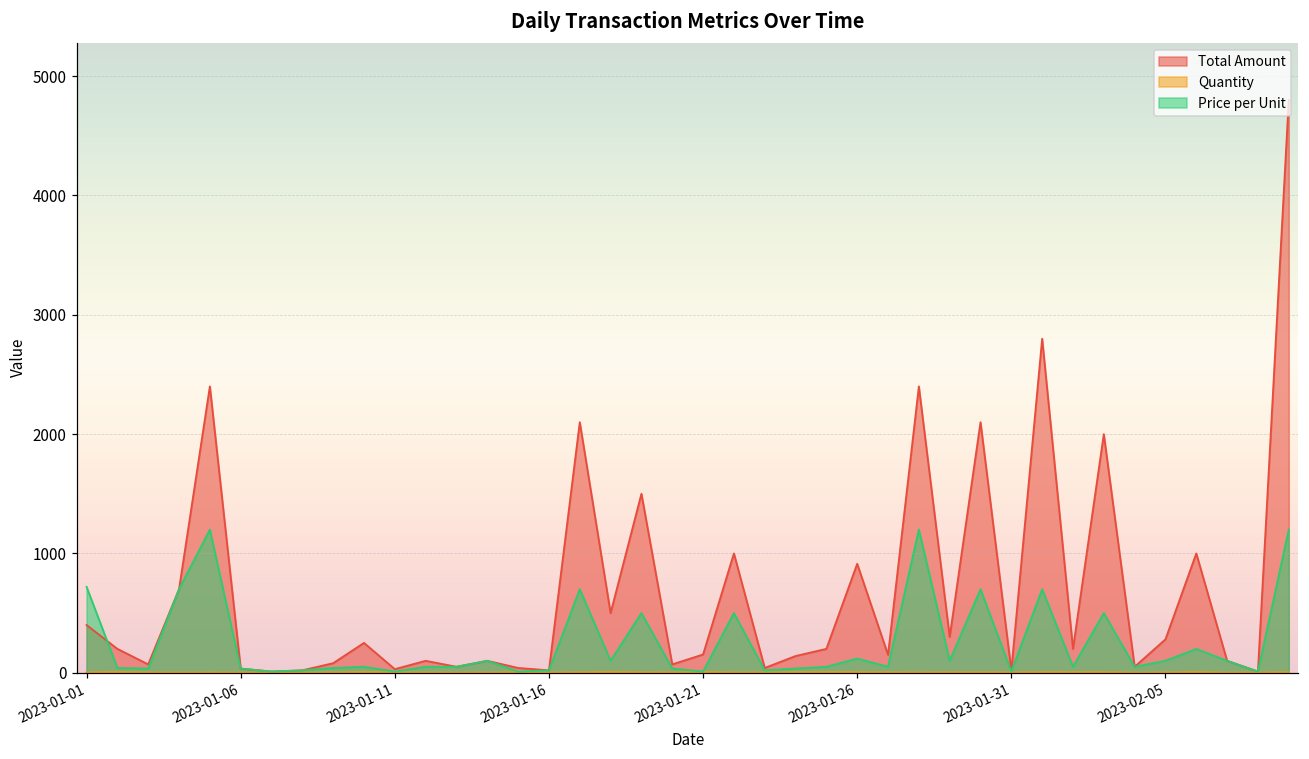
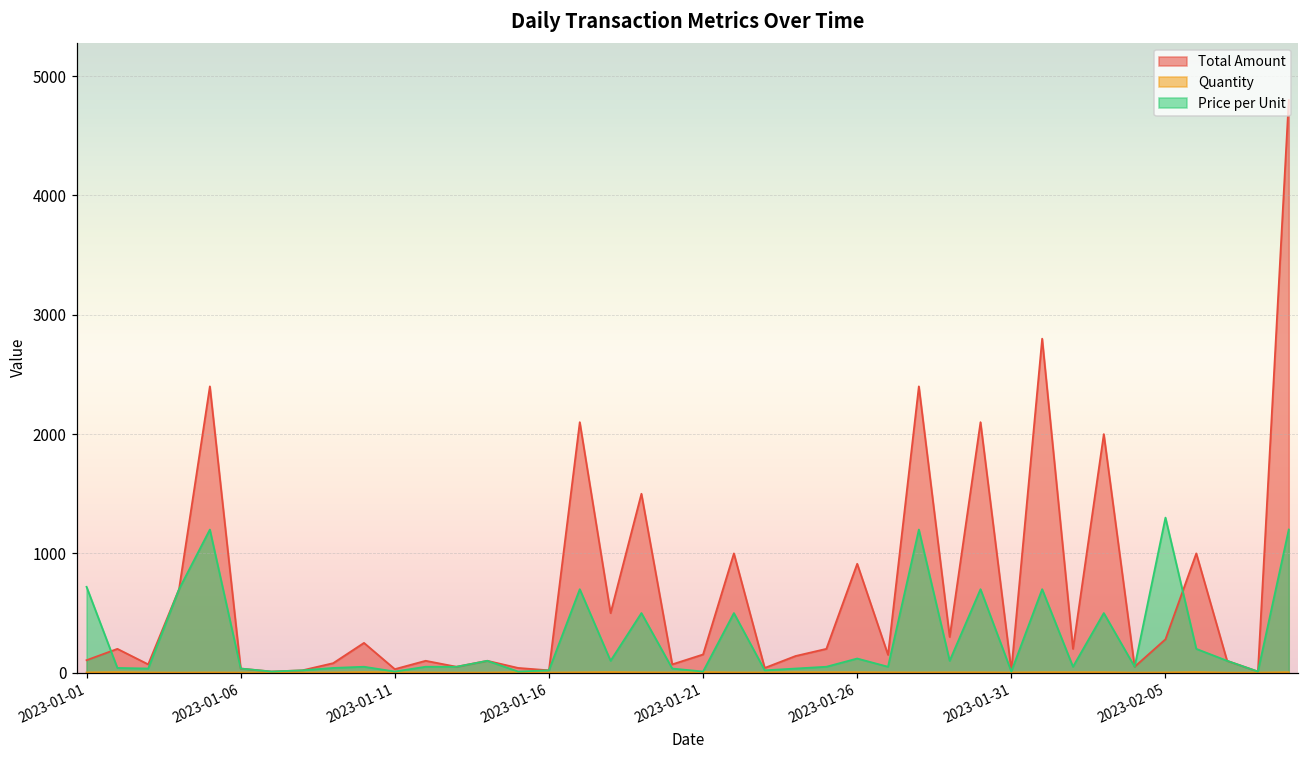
Total Amount, 2023-01-01: 400 -> 110
Price per Unit, 2023-02-05: 100 -> 1300
